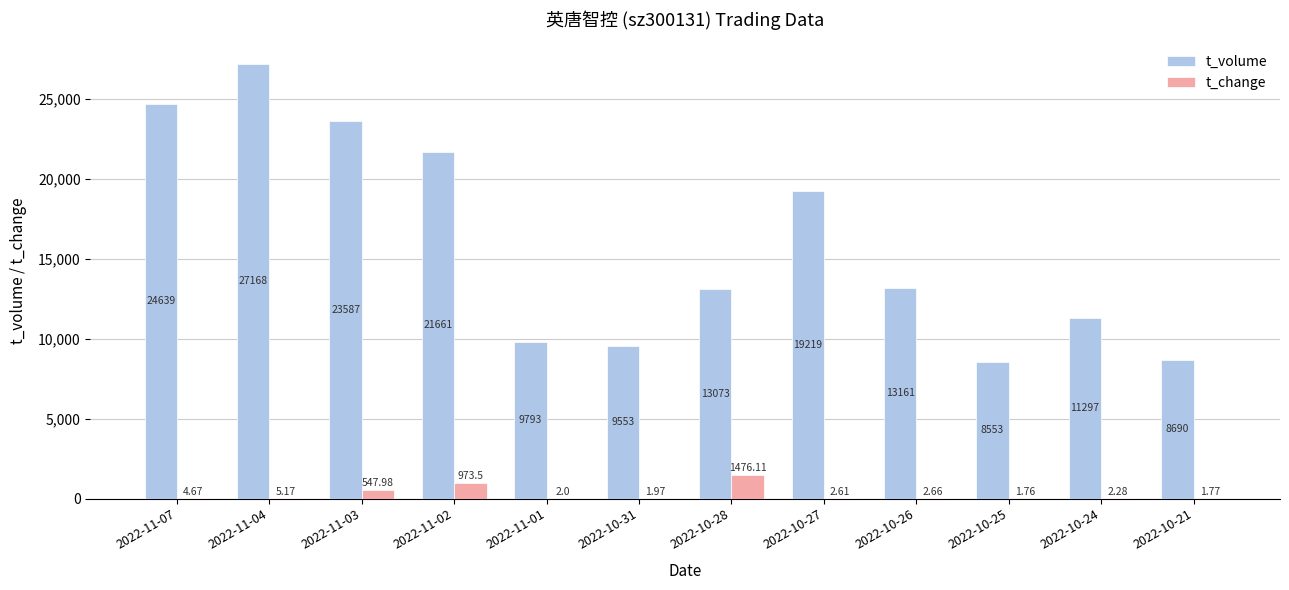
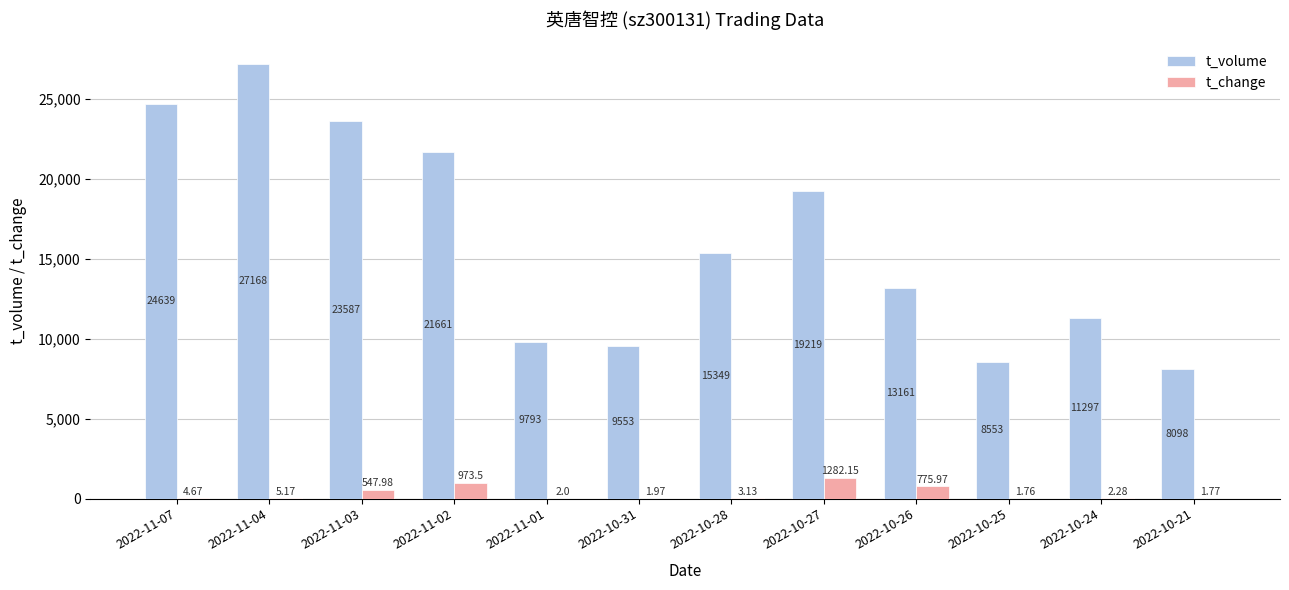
t_volume, 2022-10-28: 13073 -> 15349
t_change, 2022-10-28: 1476.11 -> 3.13
t_change, 2022-10-27: 2.61 -> 1282.15
t_change, 2022-10-26: 2.66 -> 775.97
t_volume, 2022-10-21: 8690 -> 8098
